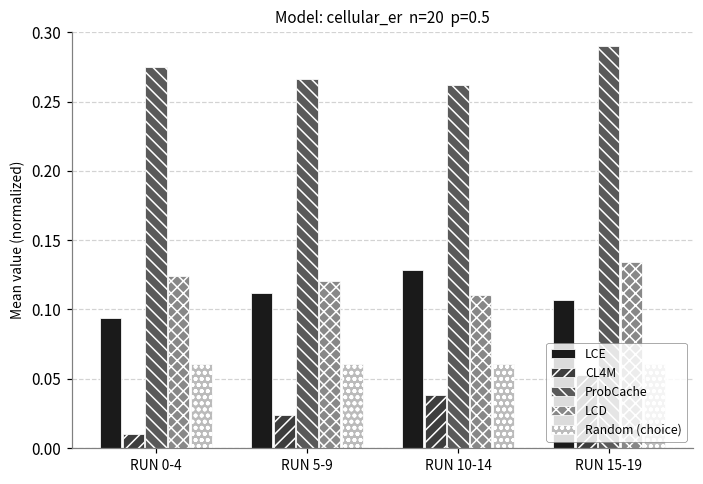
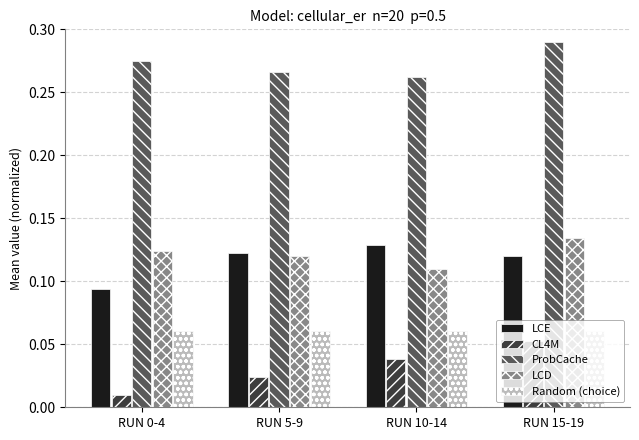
LCE, RUN 5-9: 0.112 -> 0.122
LCE, RUN 15-19: 0.107 -> 0.120
